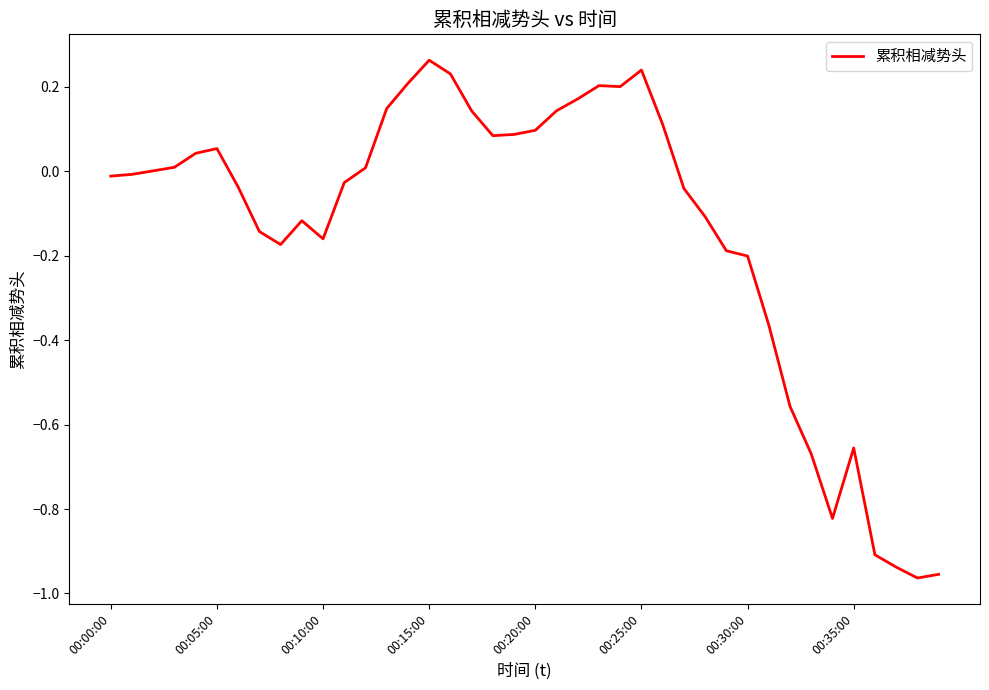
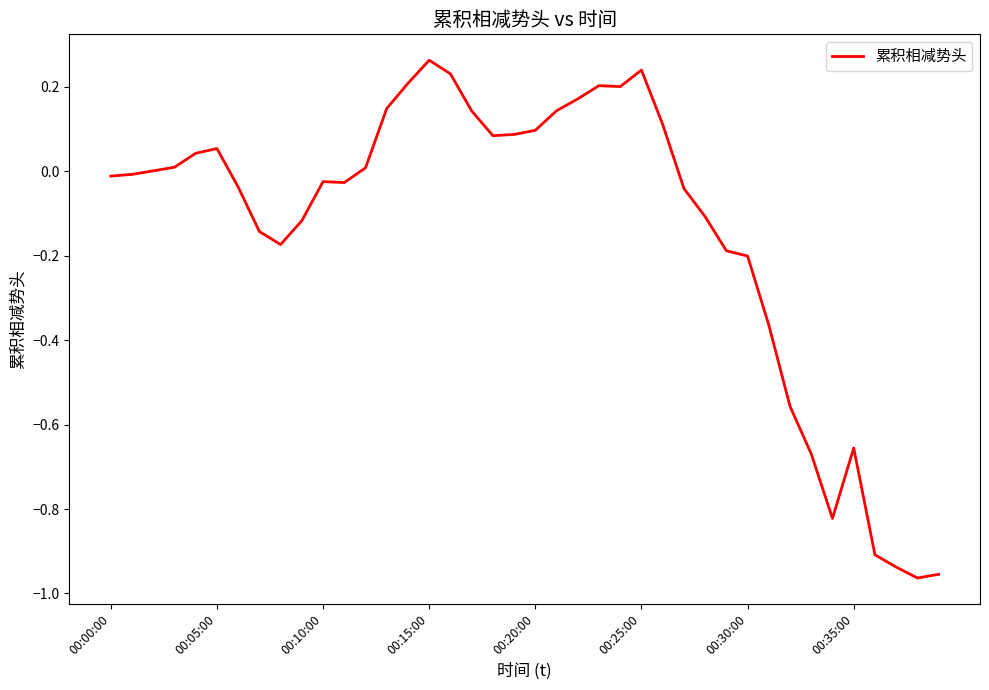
00:10:00: -0.16 -> -0.02
